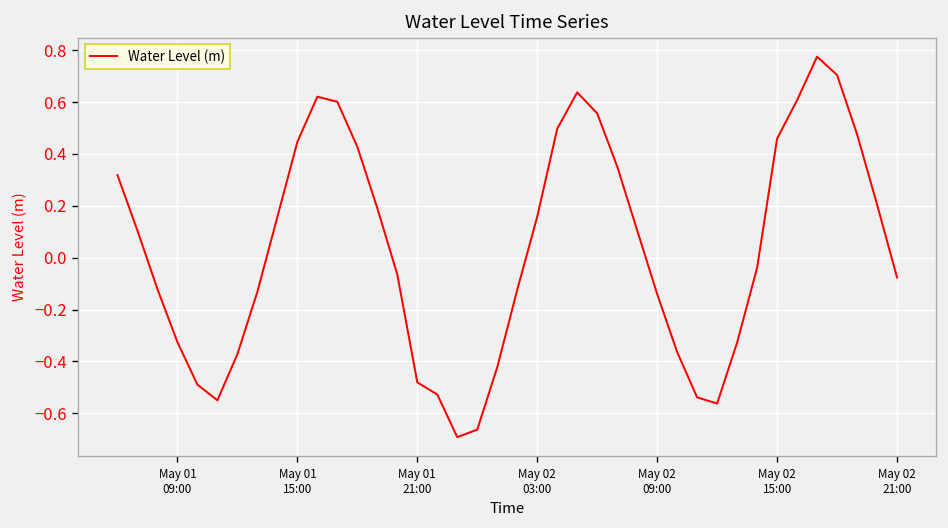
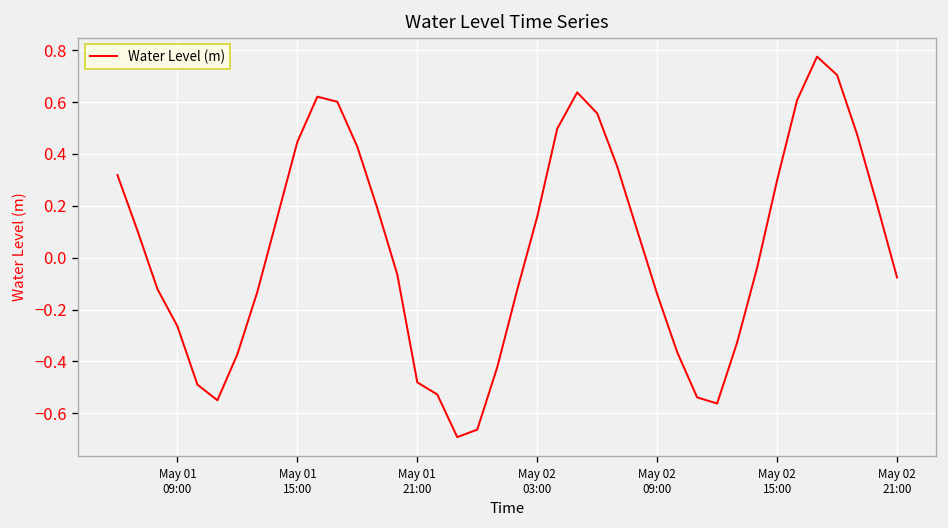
May 01 09:00: -0.33 -> -0.26
May 02 15:00: 0.46 -> 0.30
